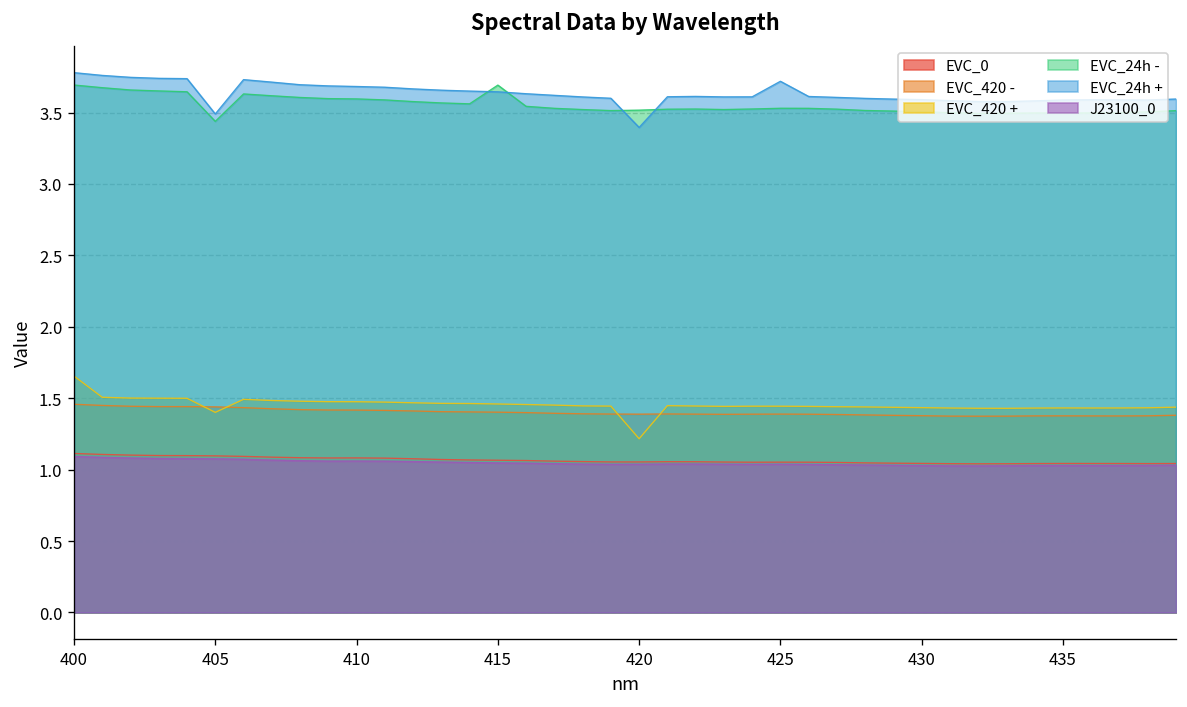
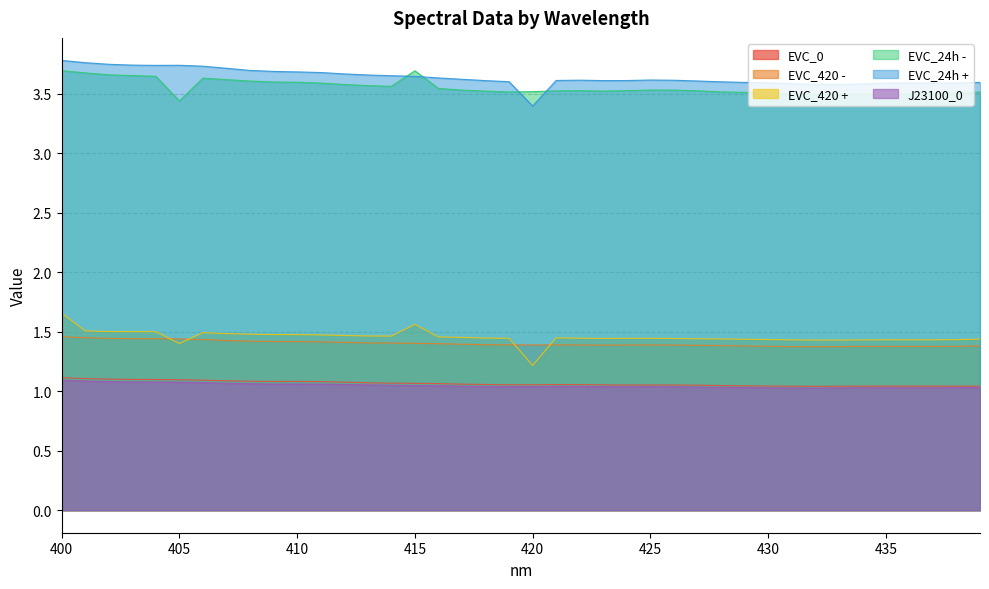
EVC_24h +, 405: 3.49 -> 3.74
EVC_420 +, 415: 1.46 -> 1.56
EVC_24h +, 425: 3.72 -> 3.61
